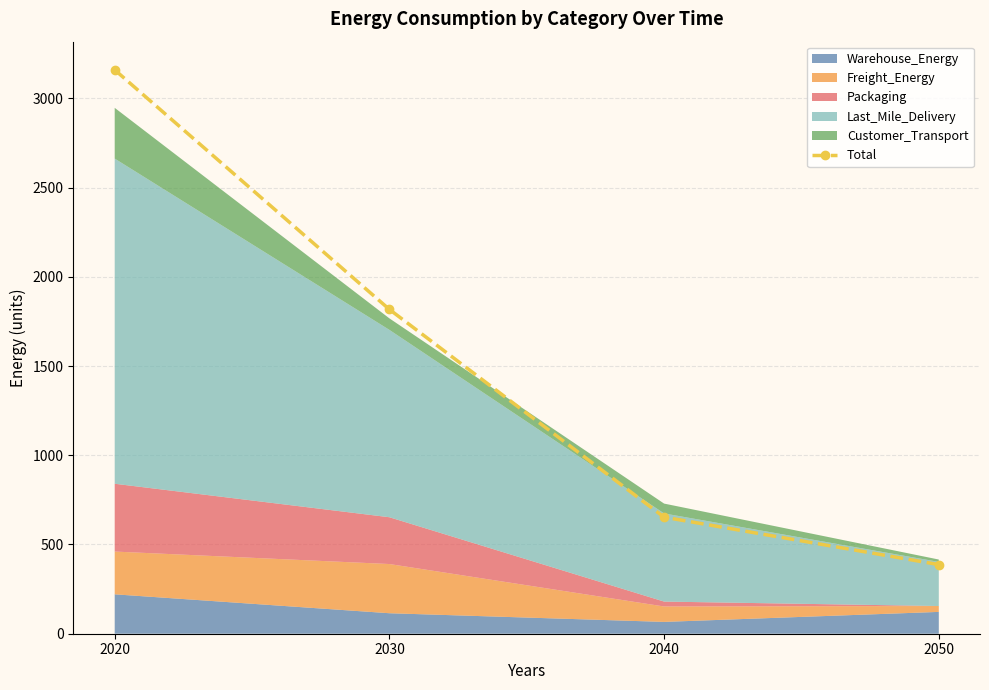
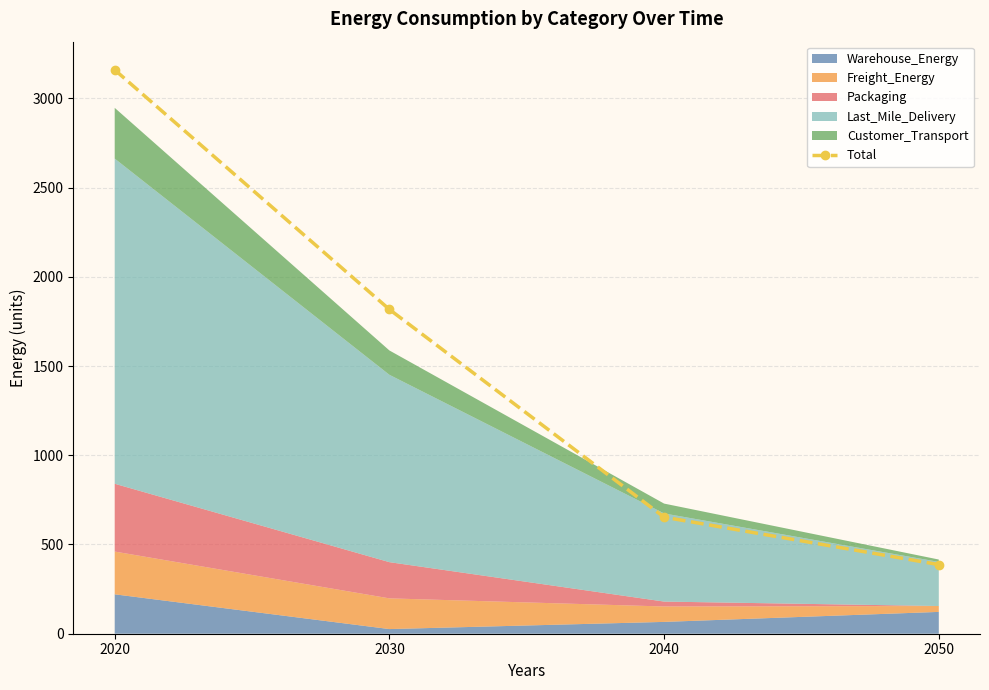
Warehouse_Energy, 2030: 110 -> 30
Freight_Energy, 2030: 280 -> 170
Packaging, 2030: 260 -> 200
Customer_Transport, 2030: 60 -> 140
